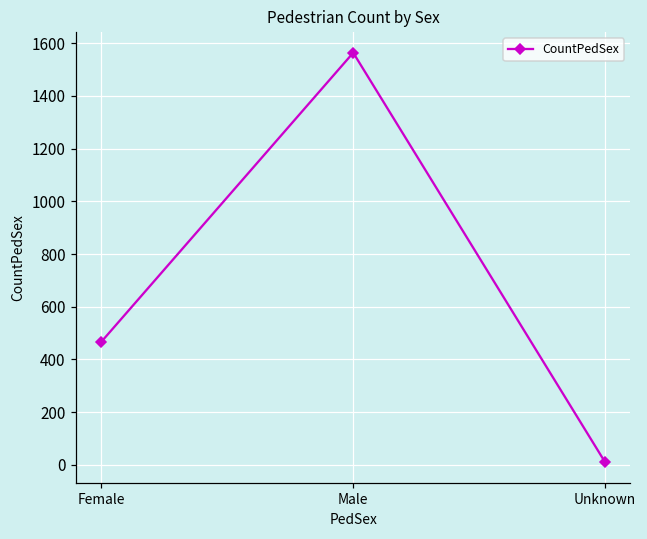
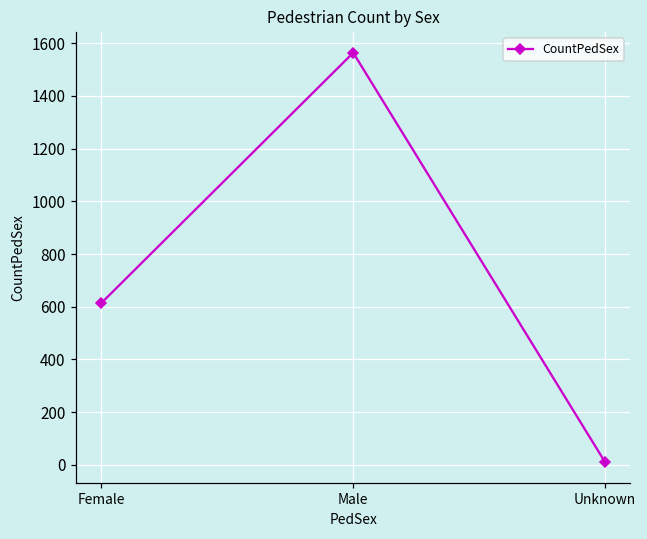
Female: 470 -> 610
